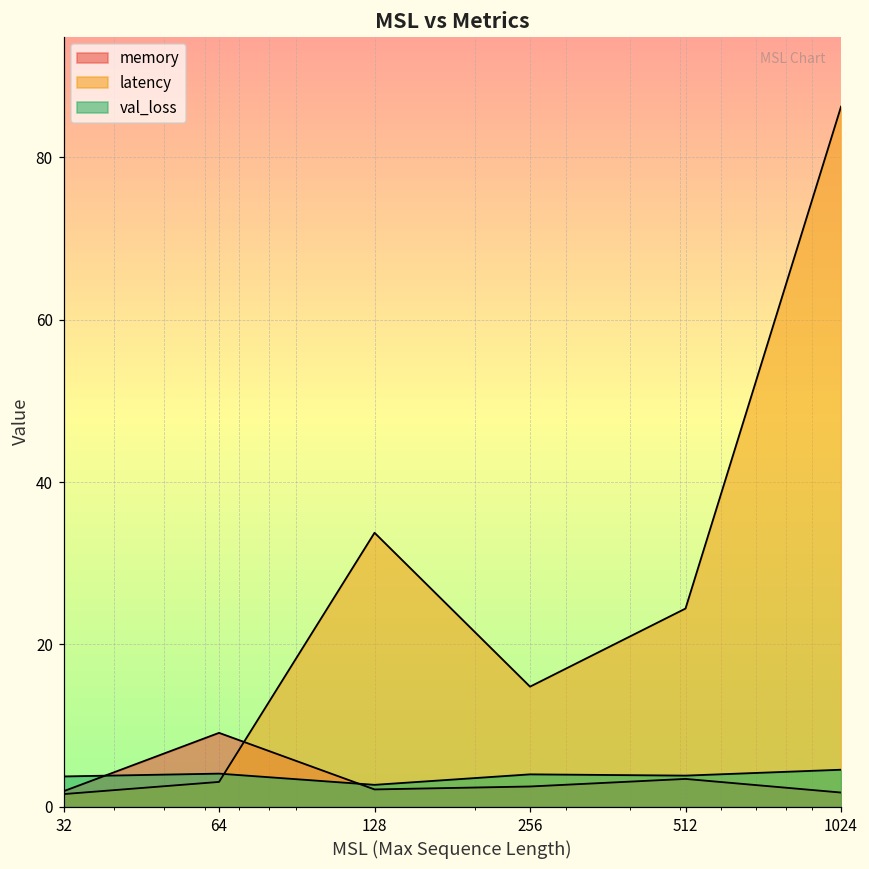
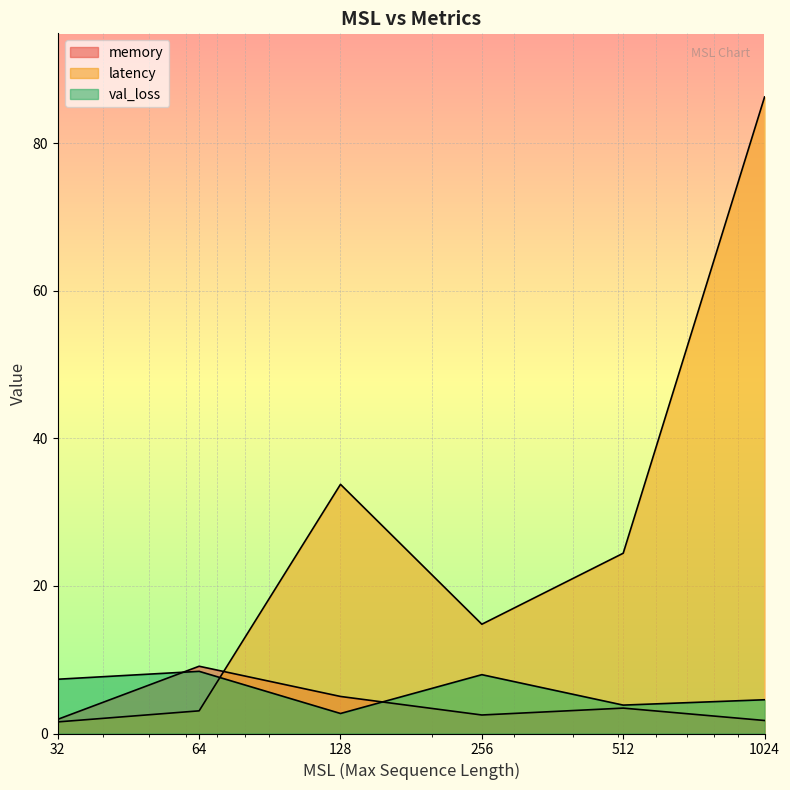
val_loss, 32: 4 -> 7
val_loss, 64: 4 -> 8
memory, 128: 2 -> 5
val_loss, 256: 4 -> 8
